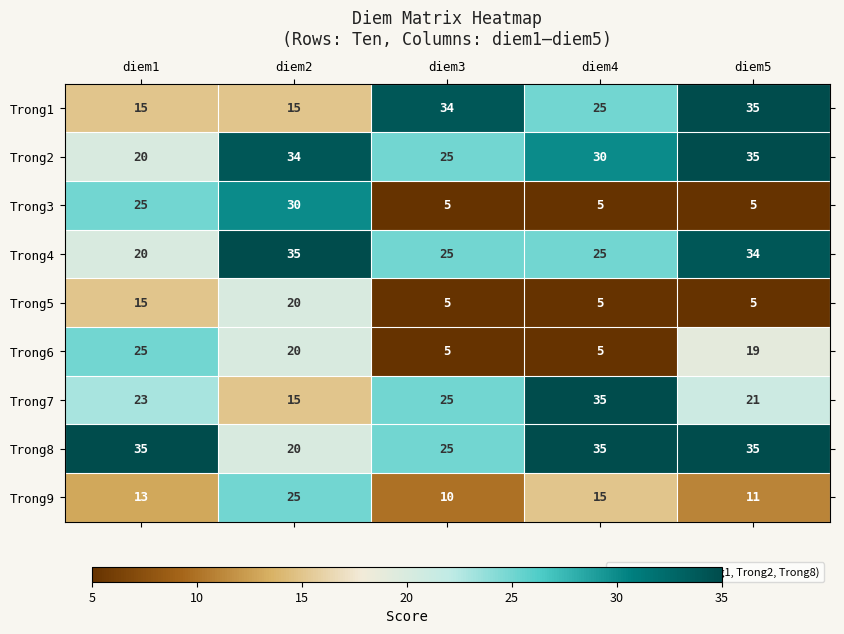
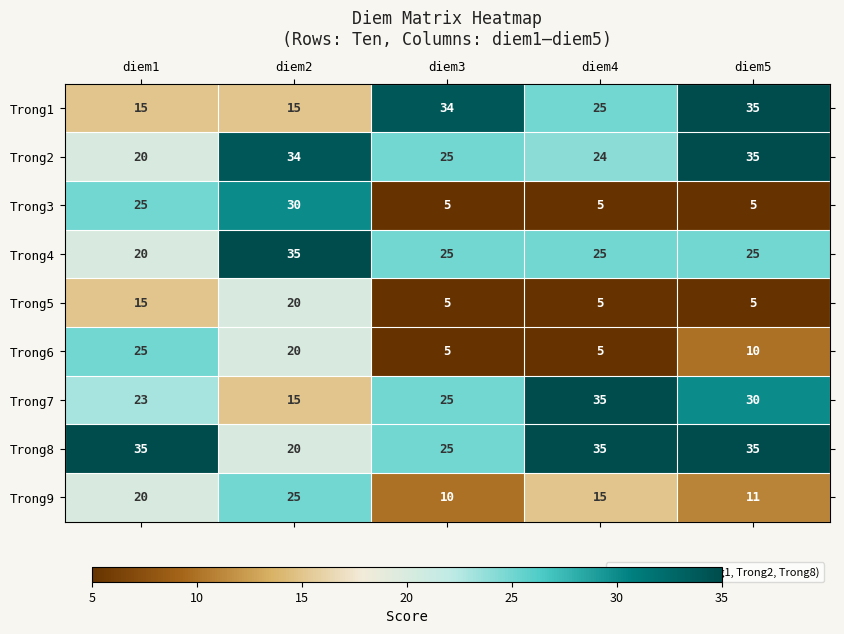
Trong2, diem4: 30 -> 24
Trong4, diem5: 34 -> 25
Trong6, diem5: 19 -> 10
Trong7, diem5: 21 -> 30
Trong9, diem1: 13 -> 20
